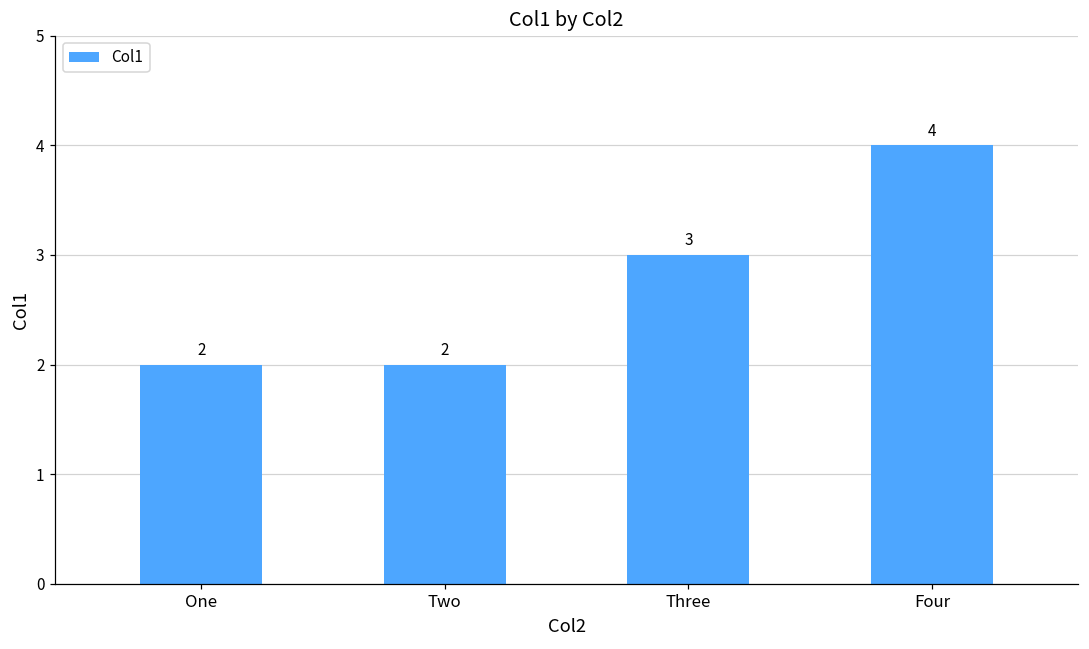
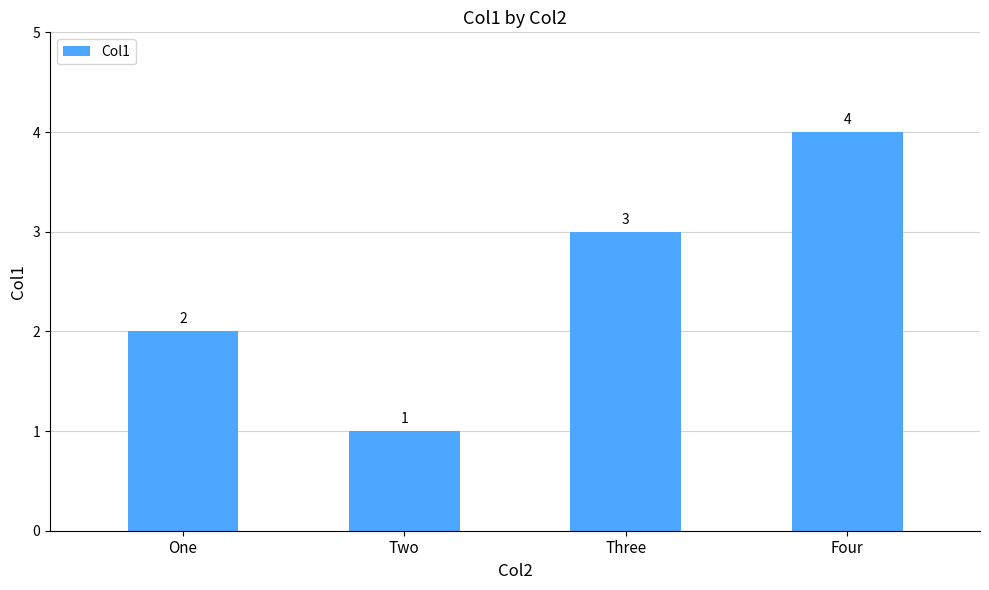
Two: 2 -> 1
